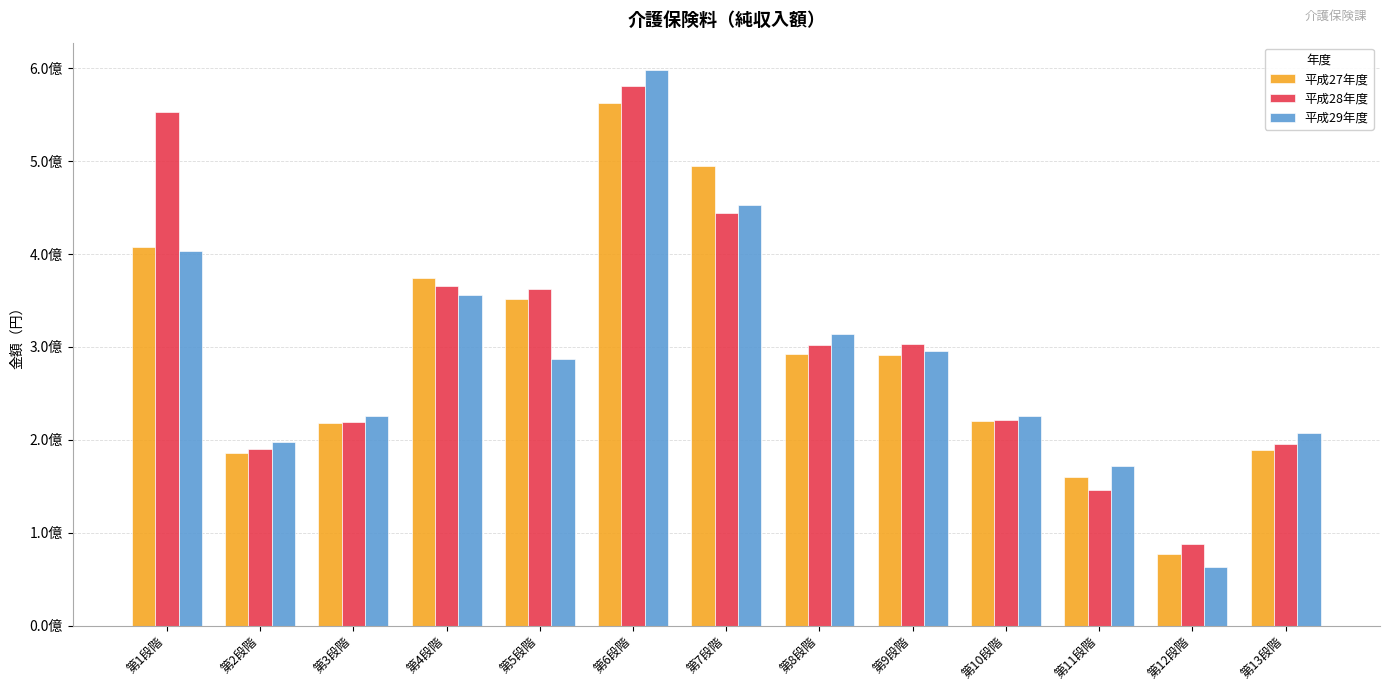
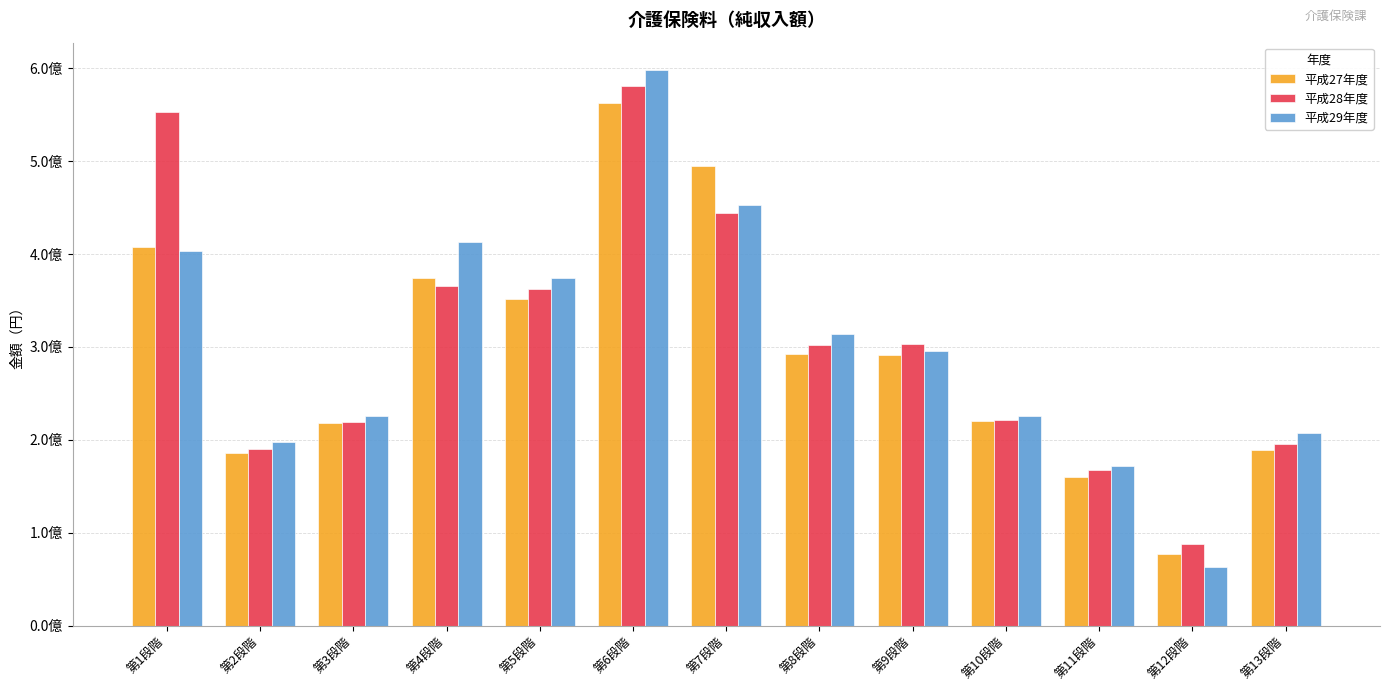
平成29年度, 第4段階: 3.6億 -> 4.1億
平成29年度, 第5段階: 2.9億 -> 3.7億
平成28年度, 第11段階: 1.5億 -> 1.7億
